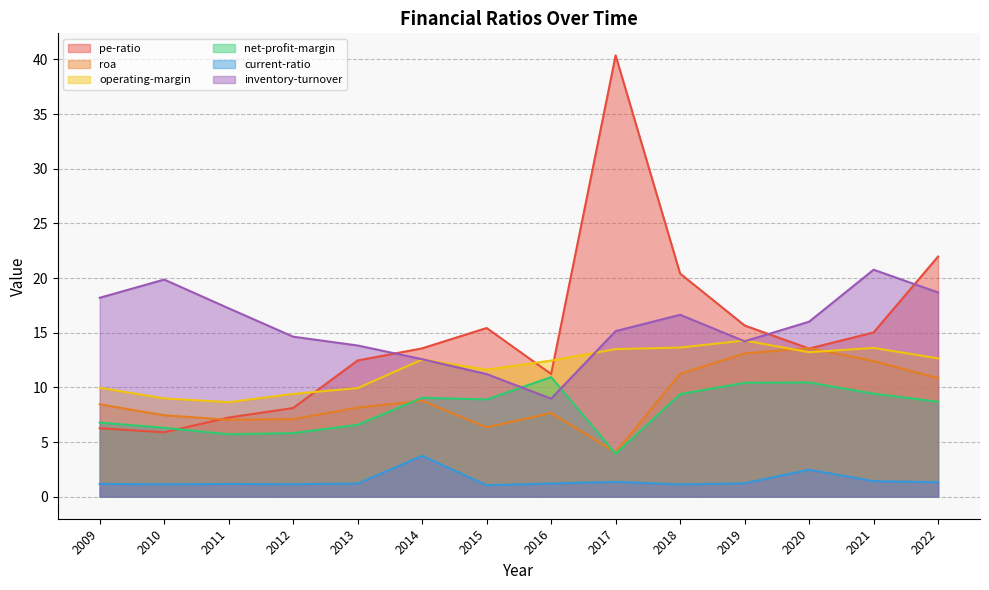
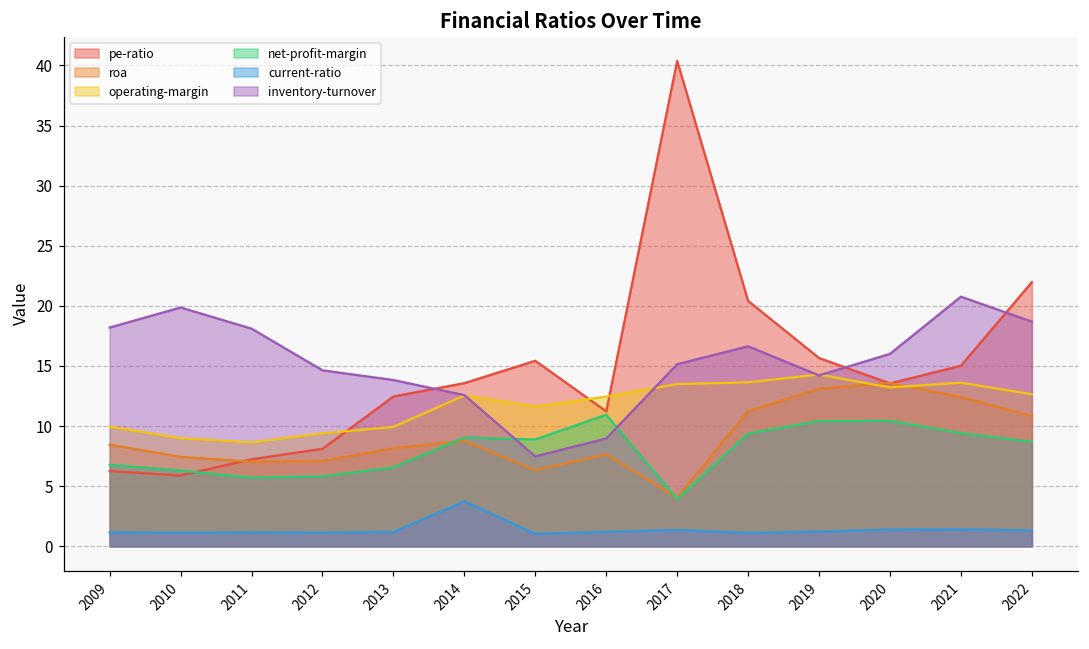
inventory-turnover, 2011: 17.2 -> 18.1
inventory-turnover, 2015: 11.2 -> 7.5
current-ratio, 2020: 2.5 -> 1.4
